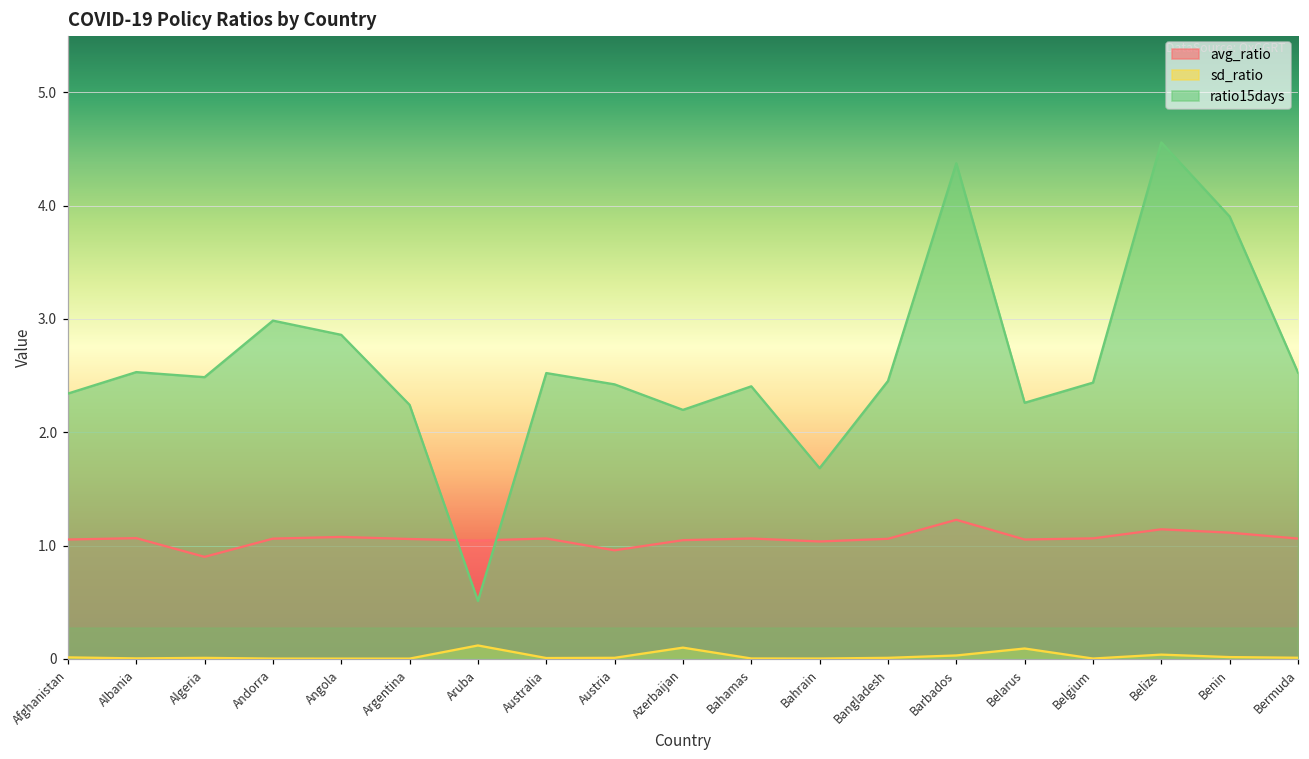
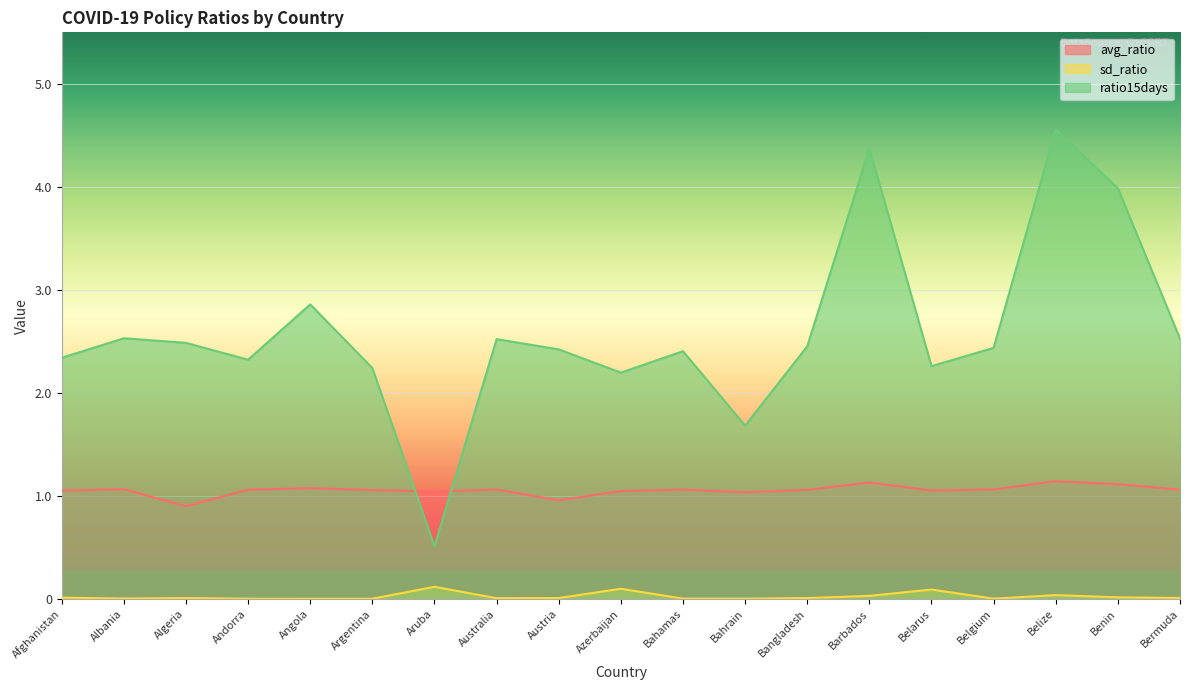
ratio15days, Andorra: 2.98 -> 2.32
avg_ratio, Barbados: 1.23 -> 1.13
ratio15days, Benin: 3.90 -> 3.99
